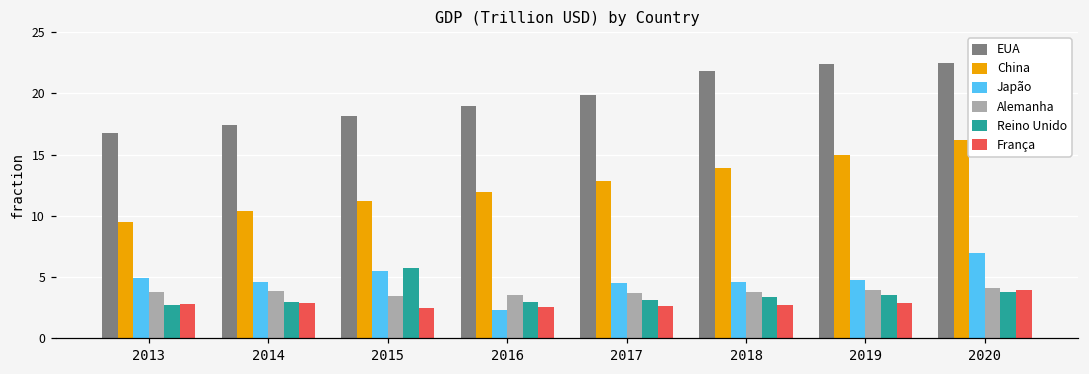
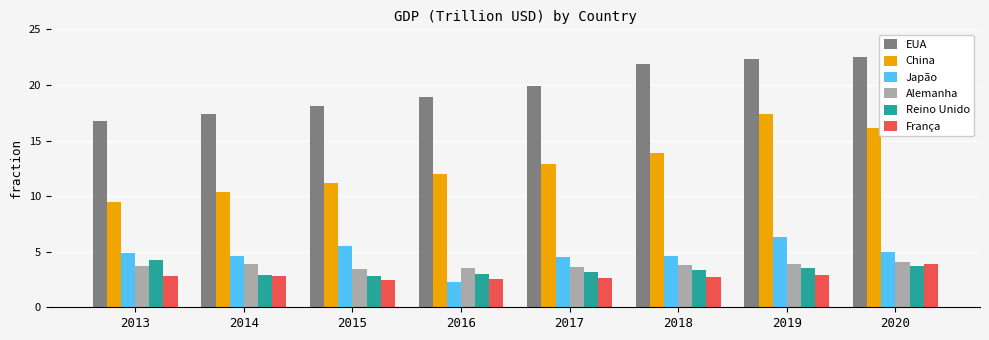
Reino Unido, 2013: 2.7 -> 4.3
Reino Unido, 2015: 5.7 -> 2.9
China, 2019: 15.0 -> 17.3
Japão, 2019: 4.8 -> 6.4
Japão, 2020: 6.9 -> 4.9
